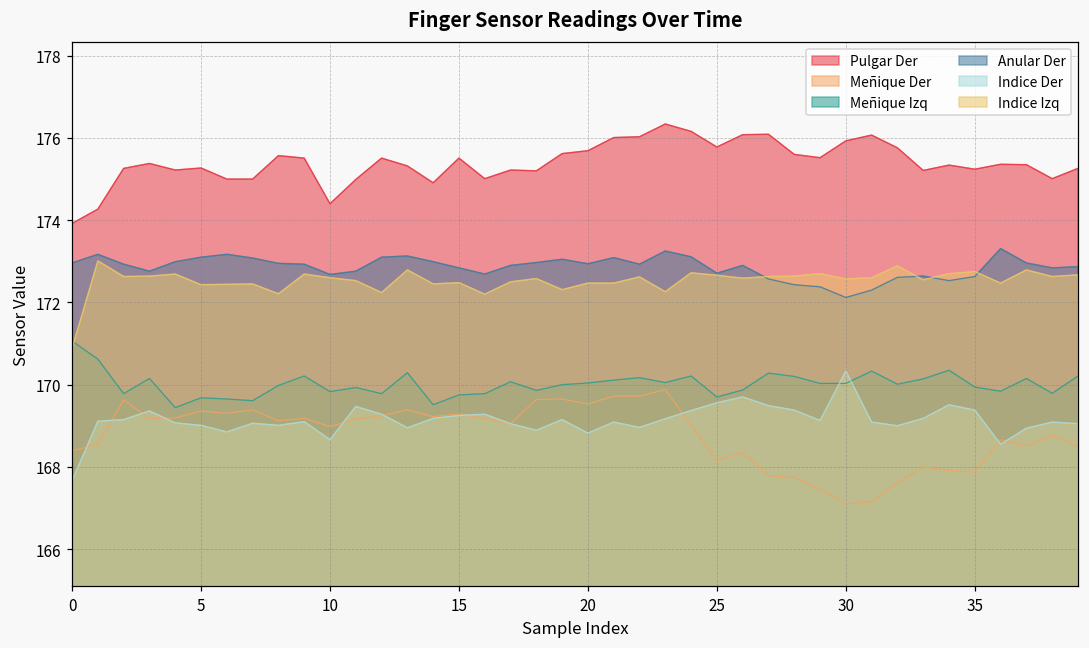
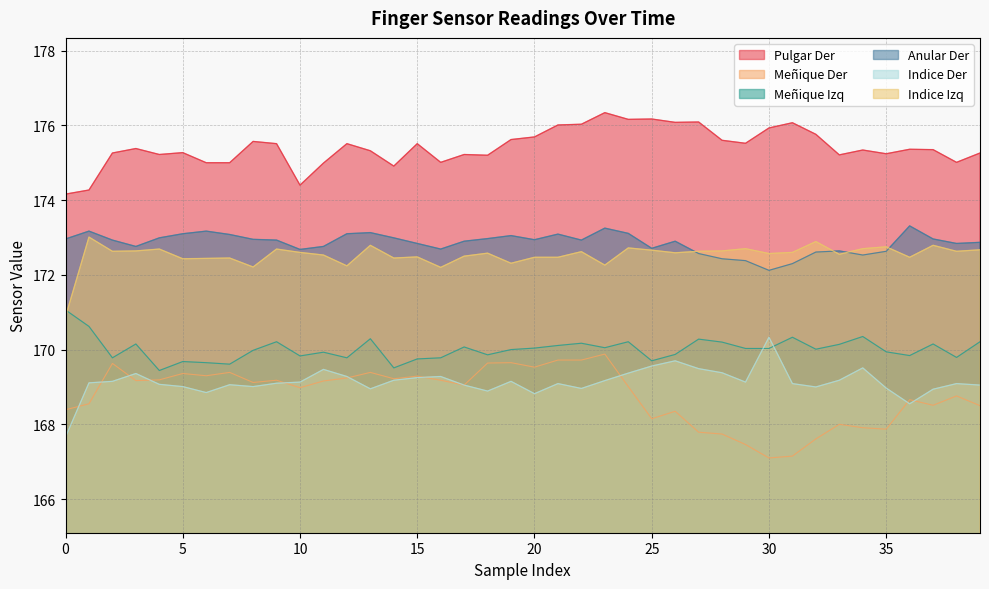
Pulgar Der, 0: 173.9 -> 174.2
Indice Der, 10: 168.7 -> 169.1
Pulgar Der, 25: 175.8 -> 176.2
Indice Der, 35: 169.4 -> 169.0
